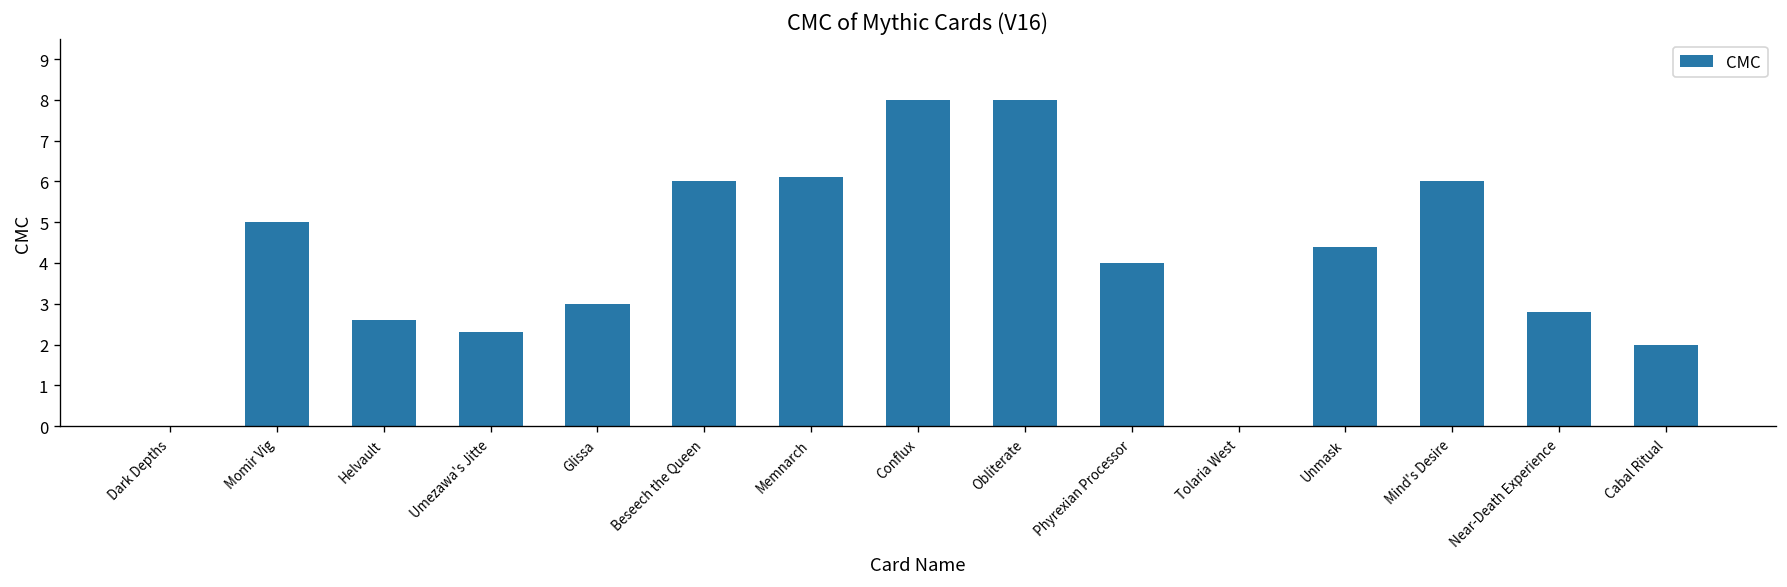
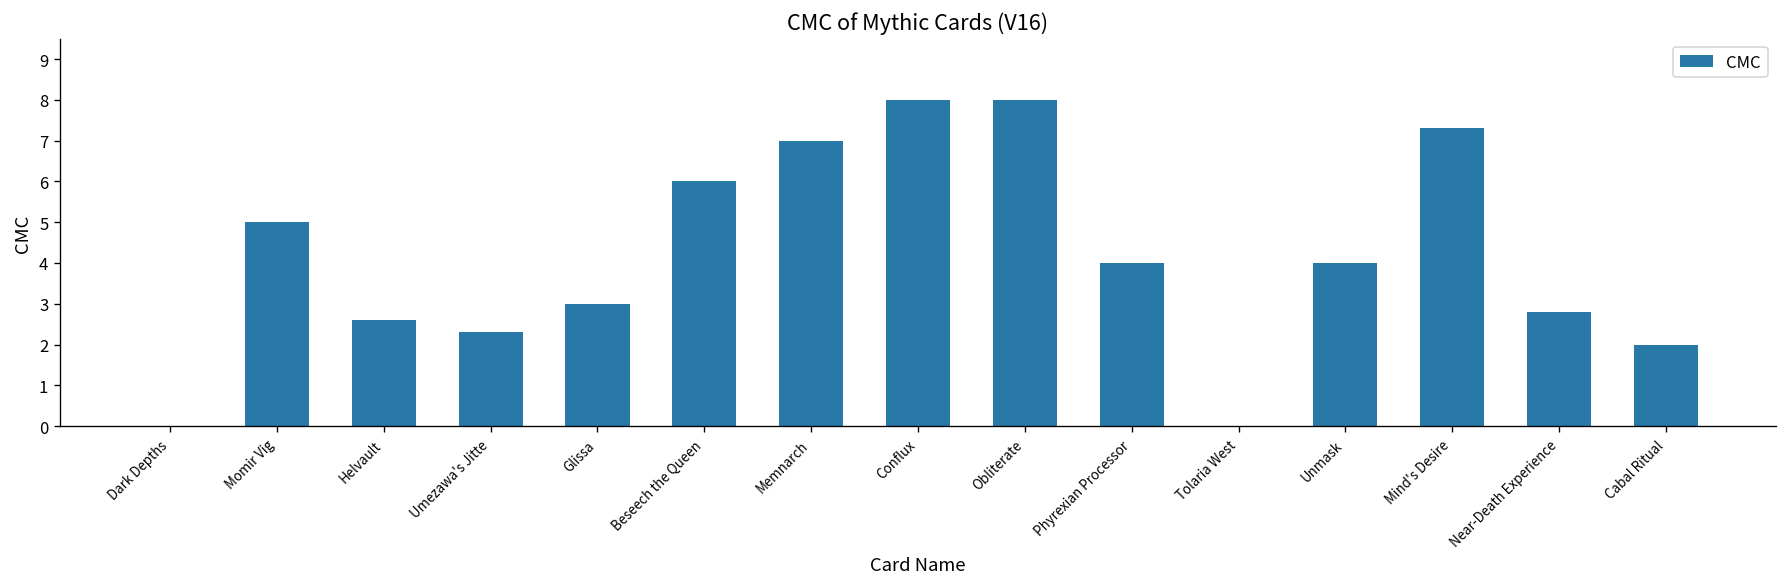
Memnarch: 6.1 -> 7.0
Unmask: 4.4 -> 4.0
Mind's Desire: 6.0 -> 7.3
